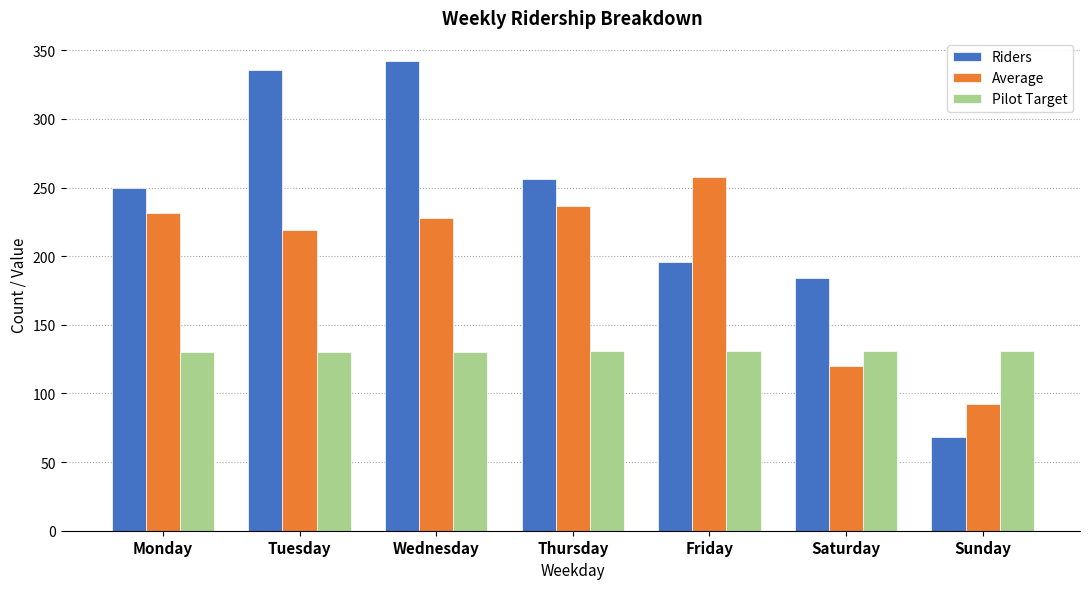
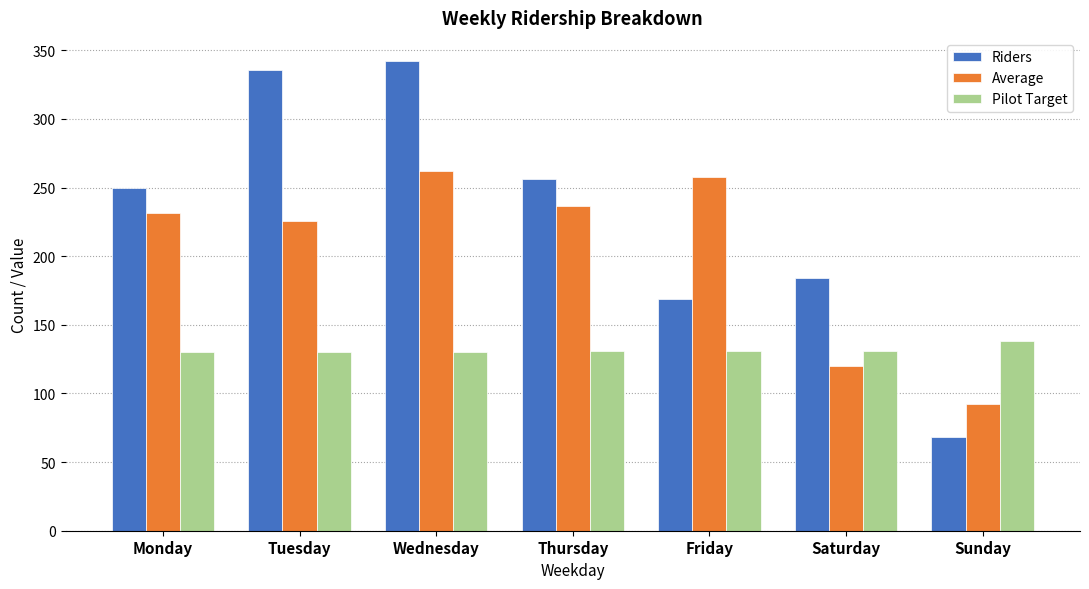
Average, Tuesday: 219 -> 226
Average, Wednesday: 228 -> 262
Riders, Friday: 196 -> 169
Pilot Target, Sunday: 131 -> 138
